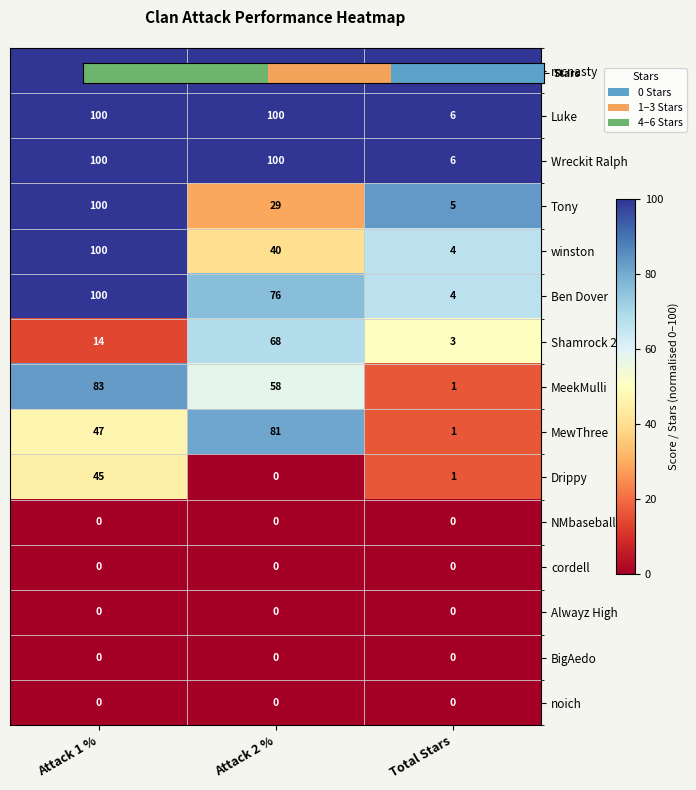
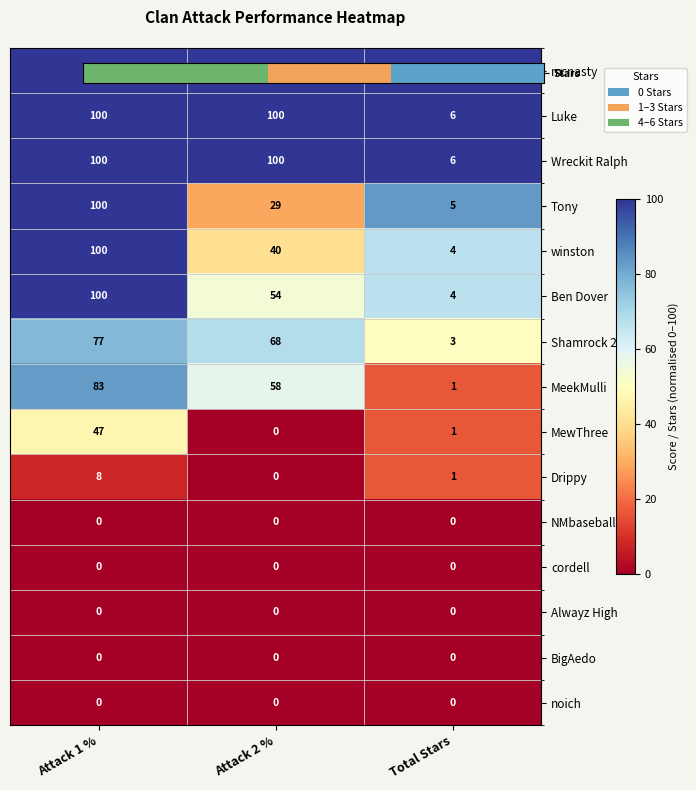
Clan Attack Performance Heatmap, Ben Dover, Attack 2 %: 76 -> 54
Clan Attack Performance Heatmap, Shamrock 2.0, Attack 1 %: 14 -> 77
Clan Attack Performance Heatmap, MewThree, Attack 2 %: 81 -> 0
Clan Attack Performance Heatmap, Drippy, Attack 1 %: 45 -> 8
